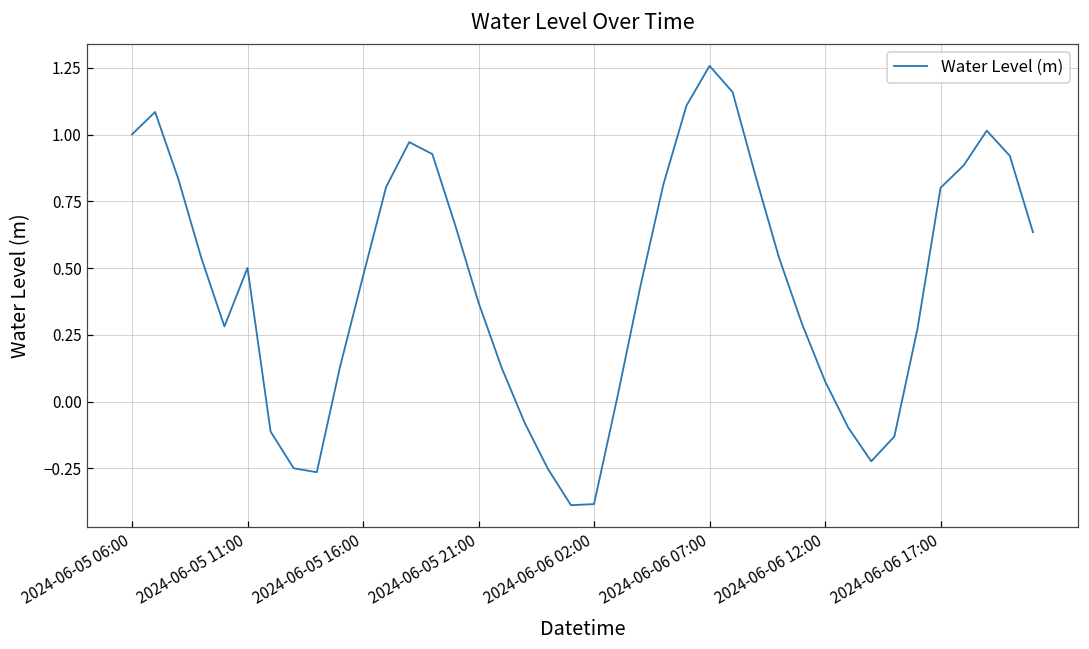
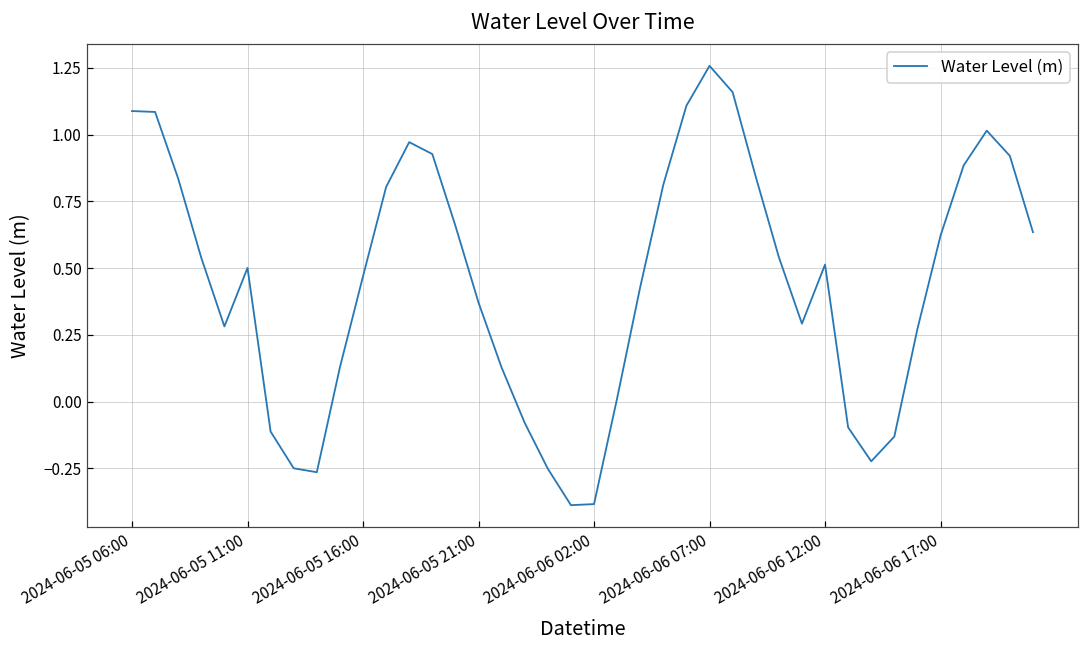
2024-06-05 06:00: 1.00 -> 1.09
2024-06-06 12:00: 0.08 -> 0.51
2024-06-06 17:00: 0.80 -> 0.62
